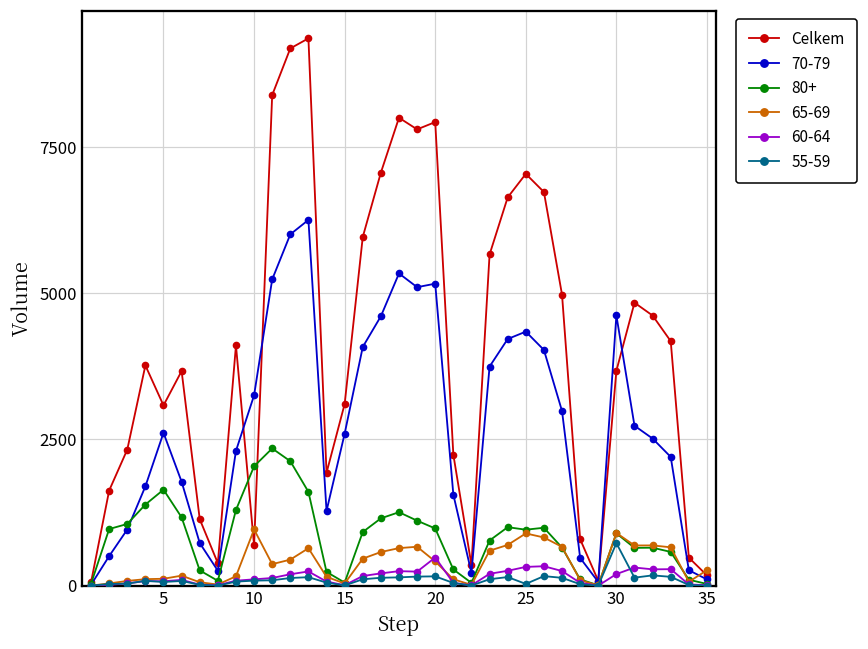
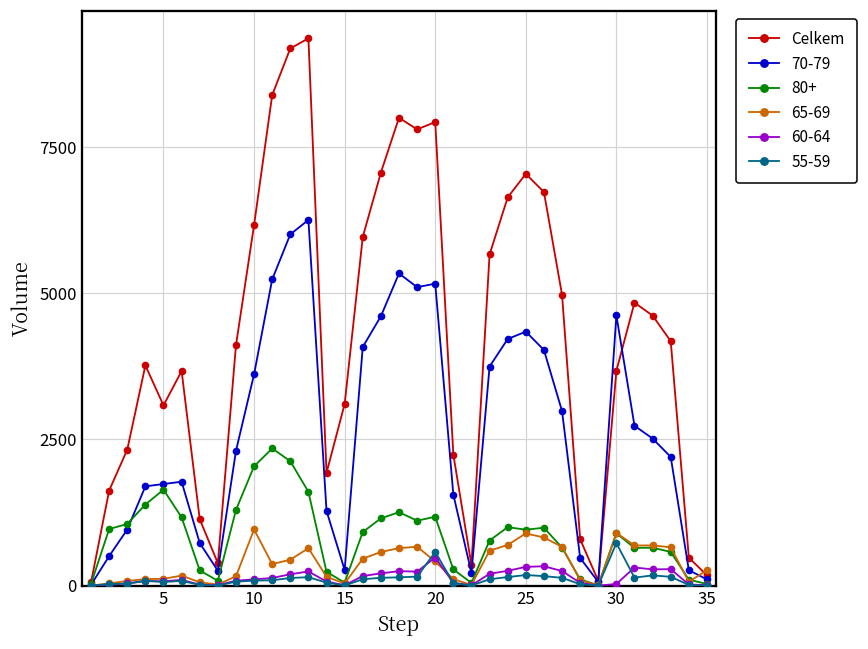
70-79, 5: 2600 -> 1700
Celkem, 10: 700 -> 6200
70-79, 10: 3300 -> 3600
70-79, 15: 2600 -> 300
80+, 20: 1000 -> 1200
55-59, 20: 200 -> 600
55-59, 25: 0 -> 200
60-64, 30: 200 -> 0
